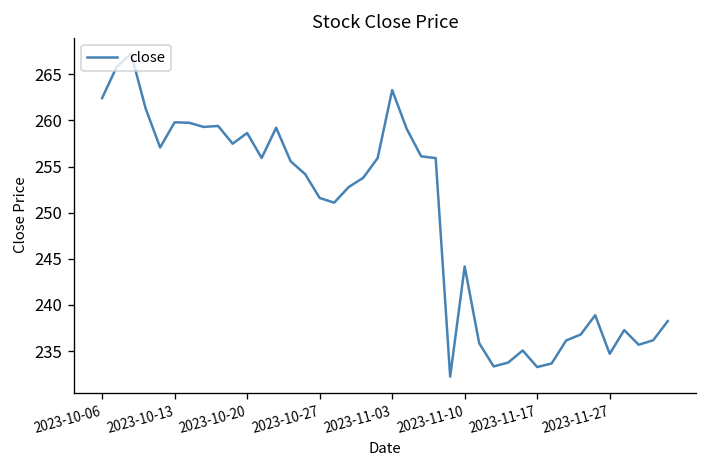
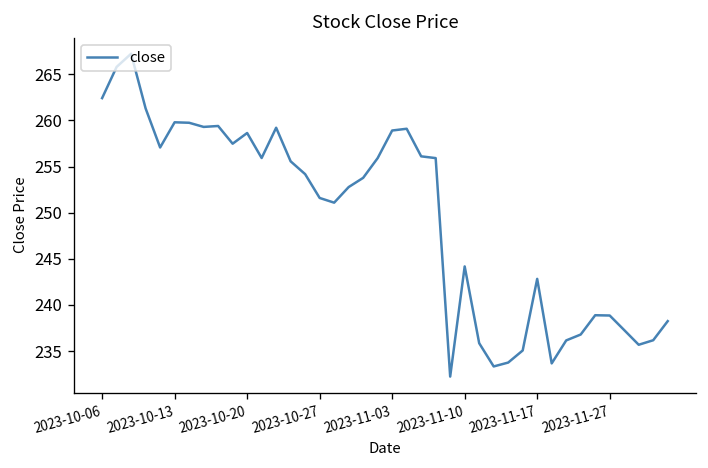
2023-11-03: 263 -> 259
2023-11-17: 233 -> 243
2023-11-27: 235 -> 239
